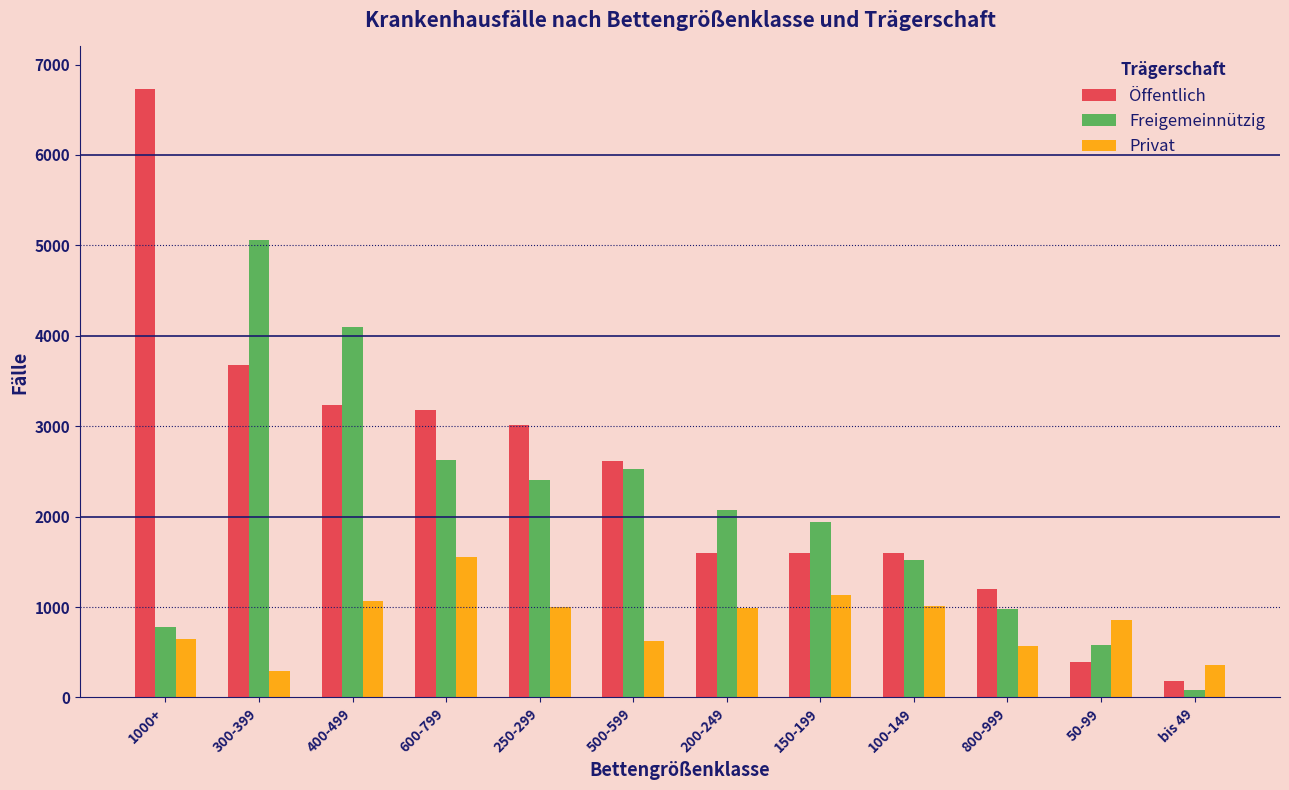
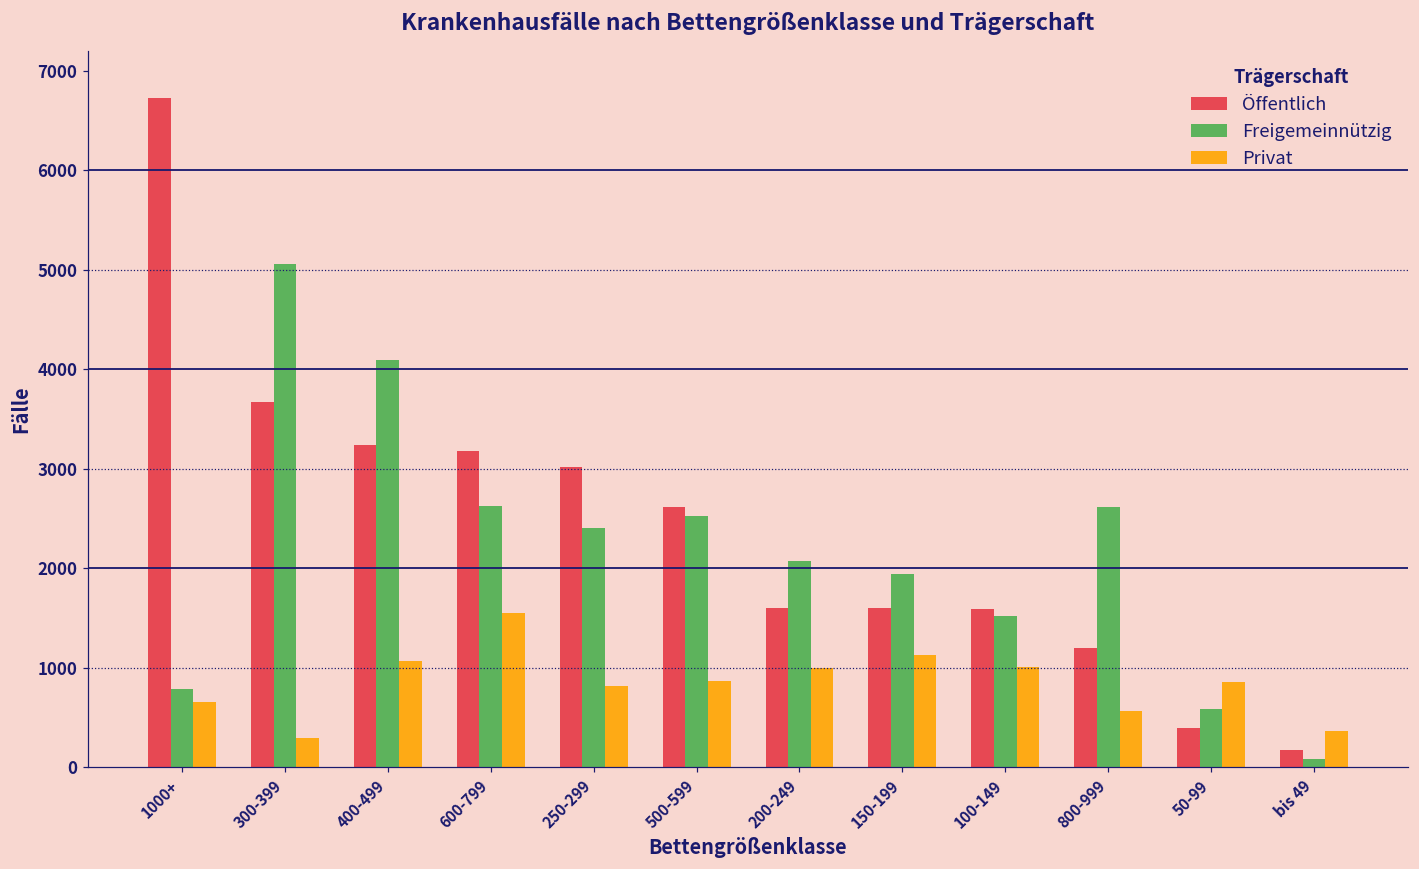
Privat, 250-299: 1000 -> 800
Privat, 500-599: 600 -> 900
Freigemeinnützig, 800-999: 1000 -> 2600
